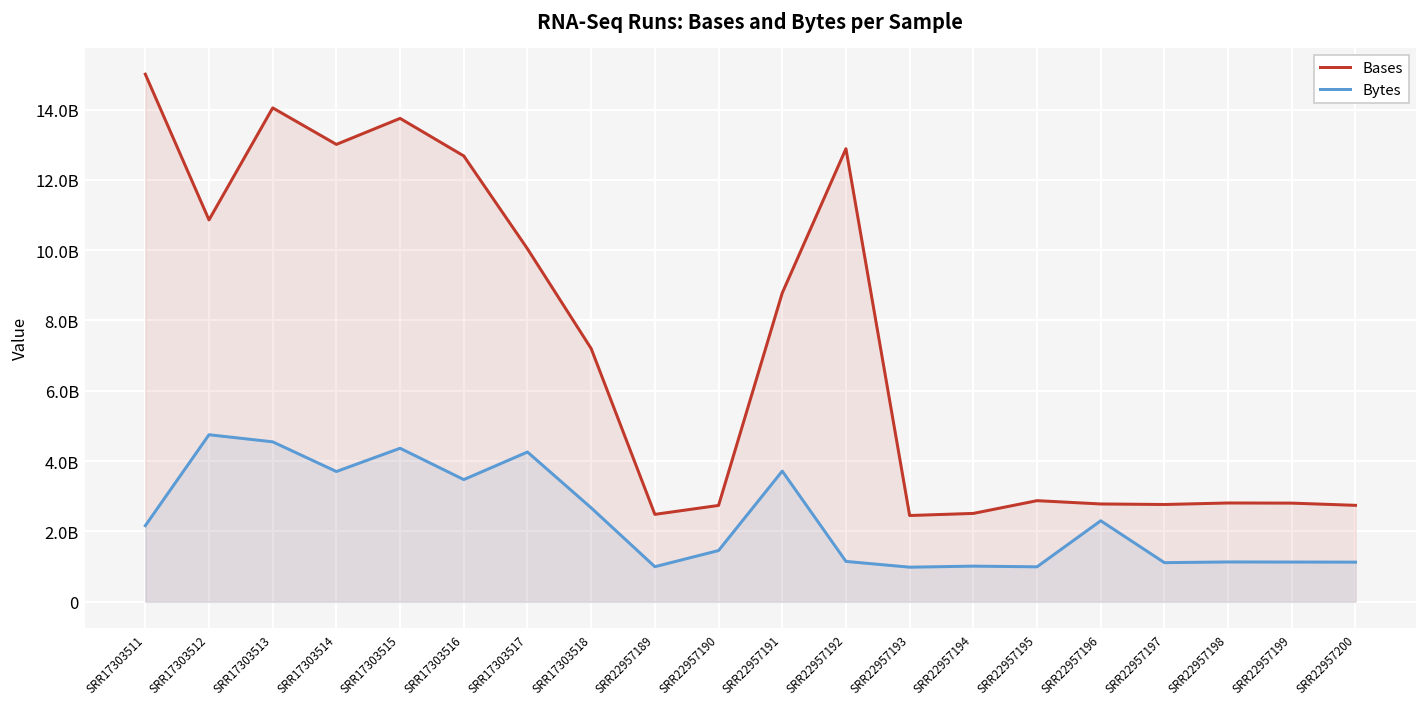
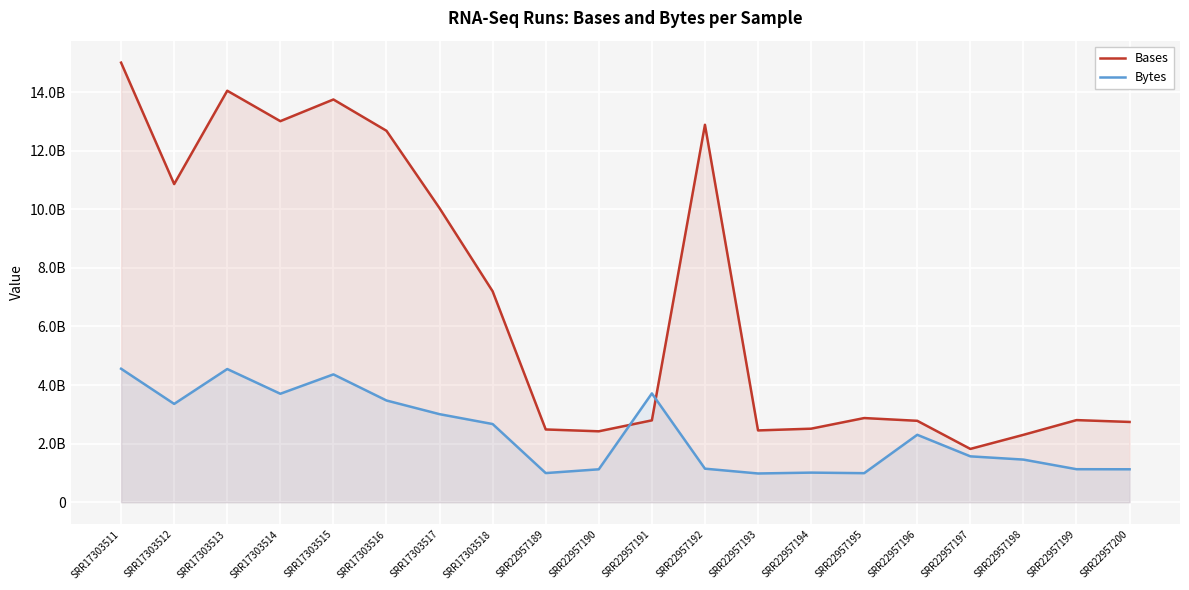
Bytes, SRR17303511: 2200000000 -> 4600000000
Bytes, SRR17303512: 4800000000 -> 3400000000
Bytes, SRR17303517: 4300000000 -> 3000000000
Bases, SRR22957190: 2700000000 -> 2400000000
Bytes, SRR22957190: 1500000000 -> 1100000000
Bases, SRR22957191: 8800000000 -> 2800000000
Bases, SRR22957197: 2800000000 -> 1800000000
Bytes, SRR22957197: 1100000000 -> 1600000000
Bases, SRR22957198: 2800000000 -> 2300000000
Bytes, SRR22957198: 1100000000 -> 1500000000
